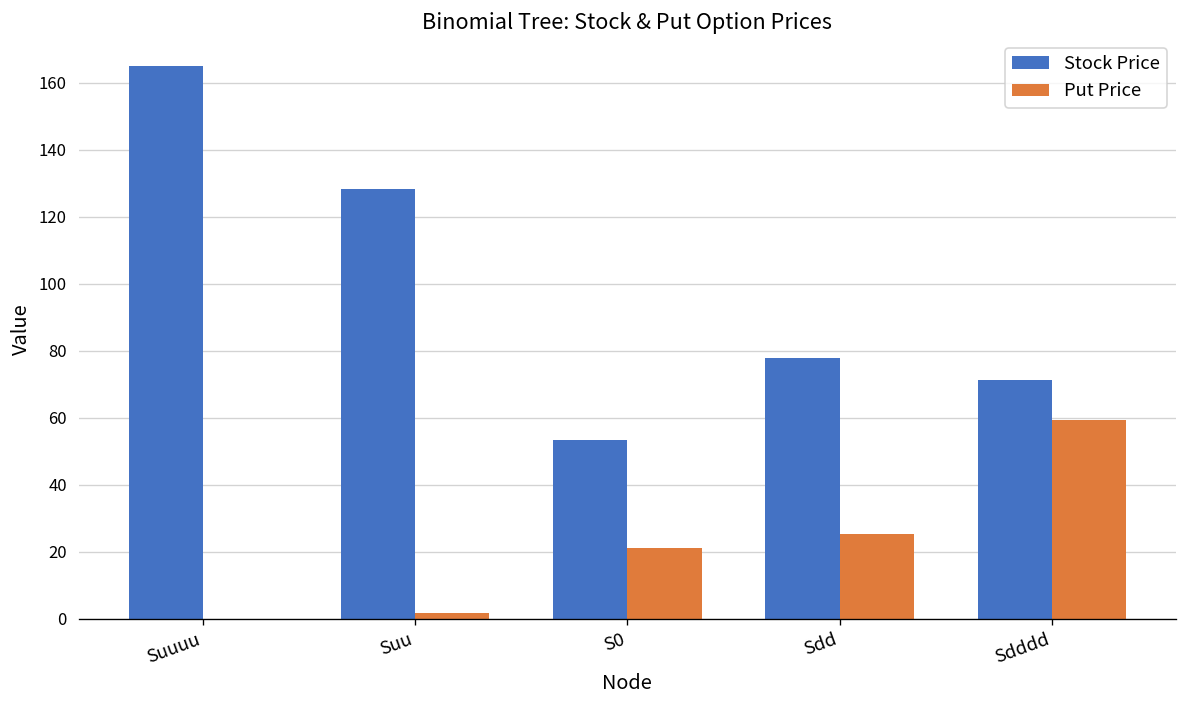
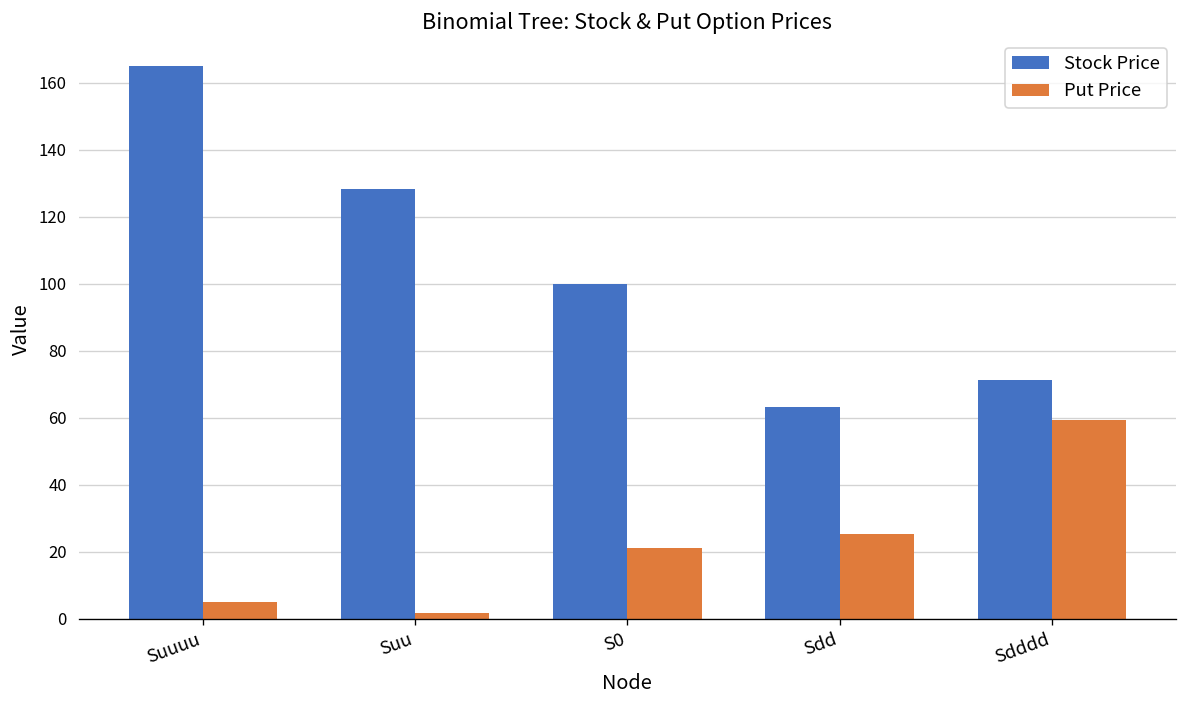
Put Price, Suuuu: 0 -> 5
Stock Price, S0: 53 -> 100
Stock Price, Sdd: 78 -> 63
